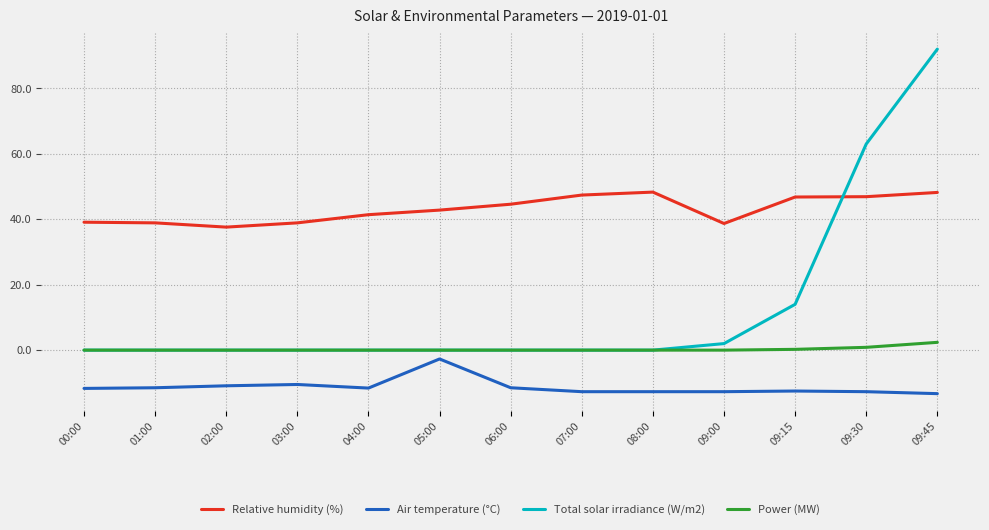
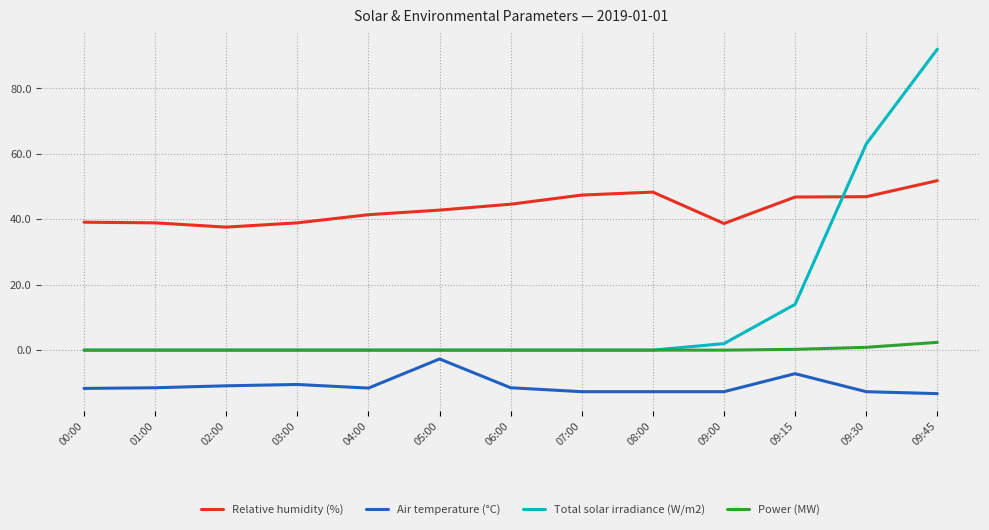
Air temperature (°C), 09:15: -13 -> -7
Relative humidity (%), 09:45: 48 -> 52
